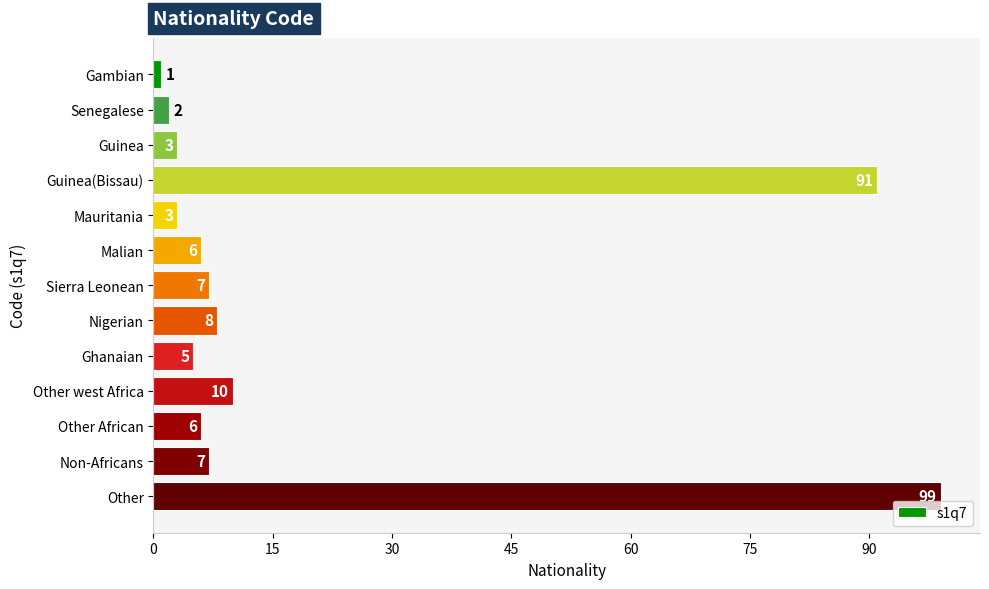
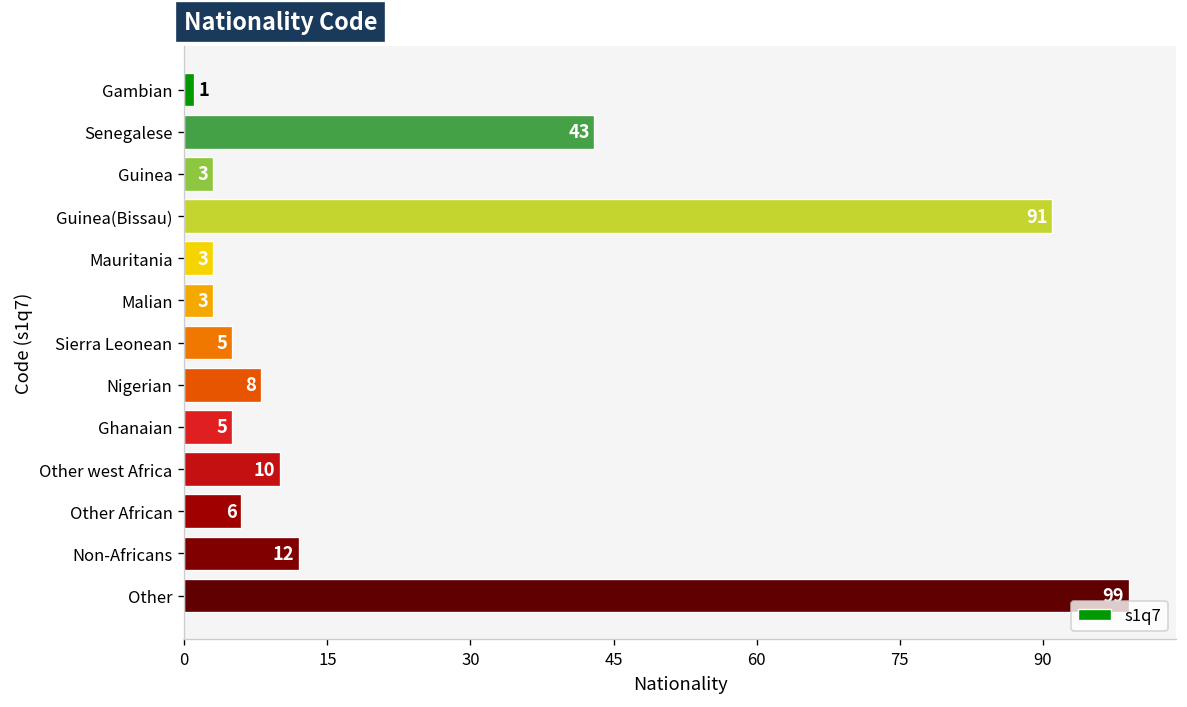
Senegalese: 2 -> 43
Malian: 6 -> 3
Sierra Leonean: 7 -> 5
Non-Africans: 7 -> 12
